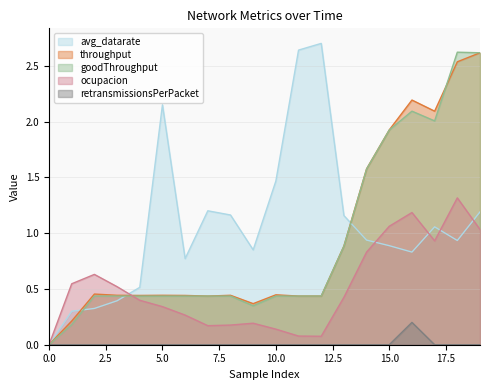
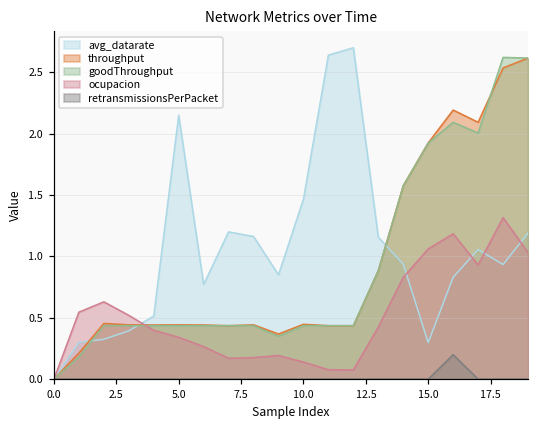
avg_datarate, 15.0: 0.89 -> 0.30
